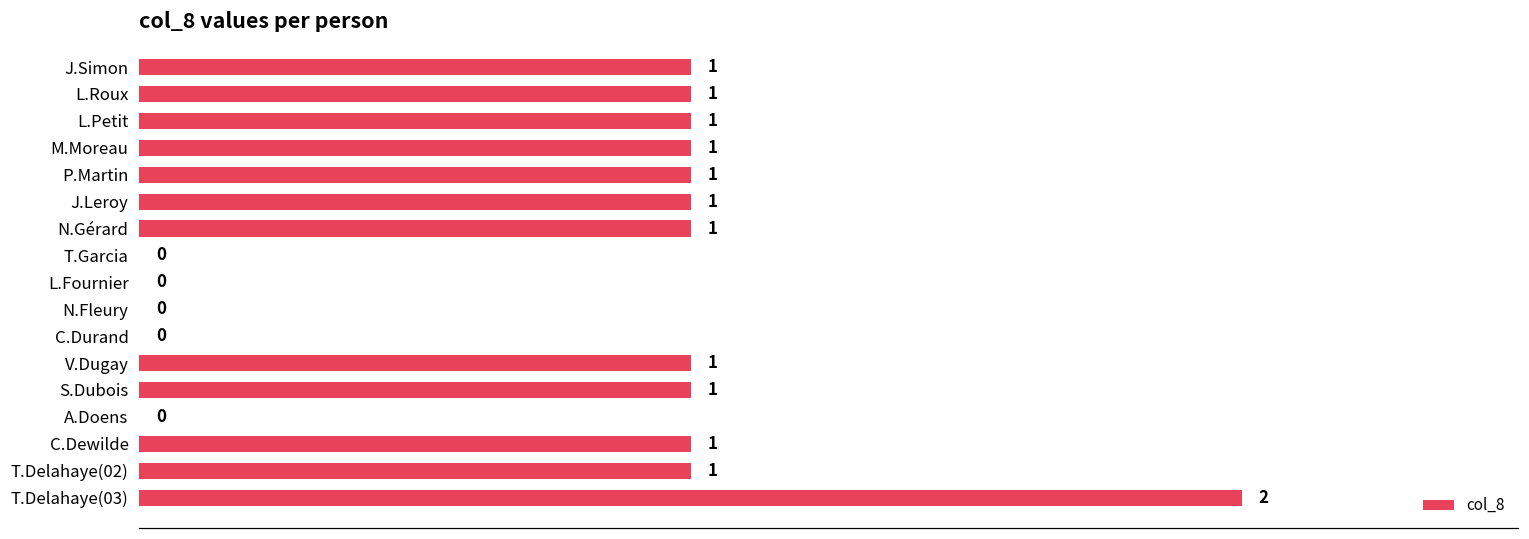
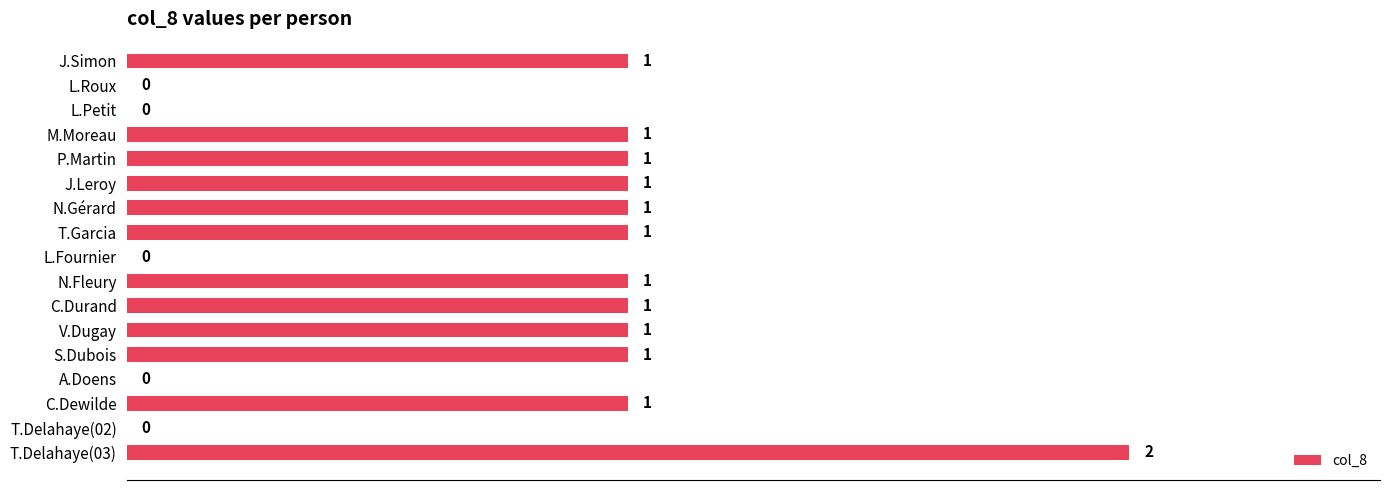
L.Roux: 1 -> 0
L.Petit: 1 -> 0
T.Garcia: 0 -> 1
N.Fleury: 0 -> 1
C.Durand: 0 -> 1
T.Delahaye(02): 1 -> 0
